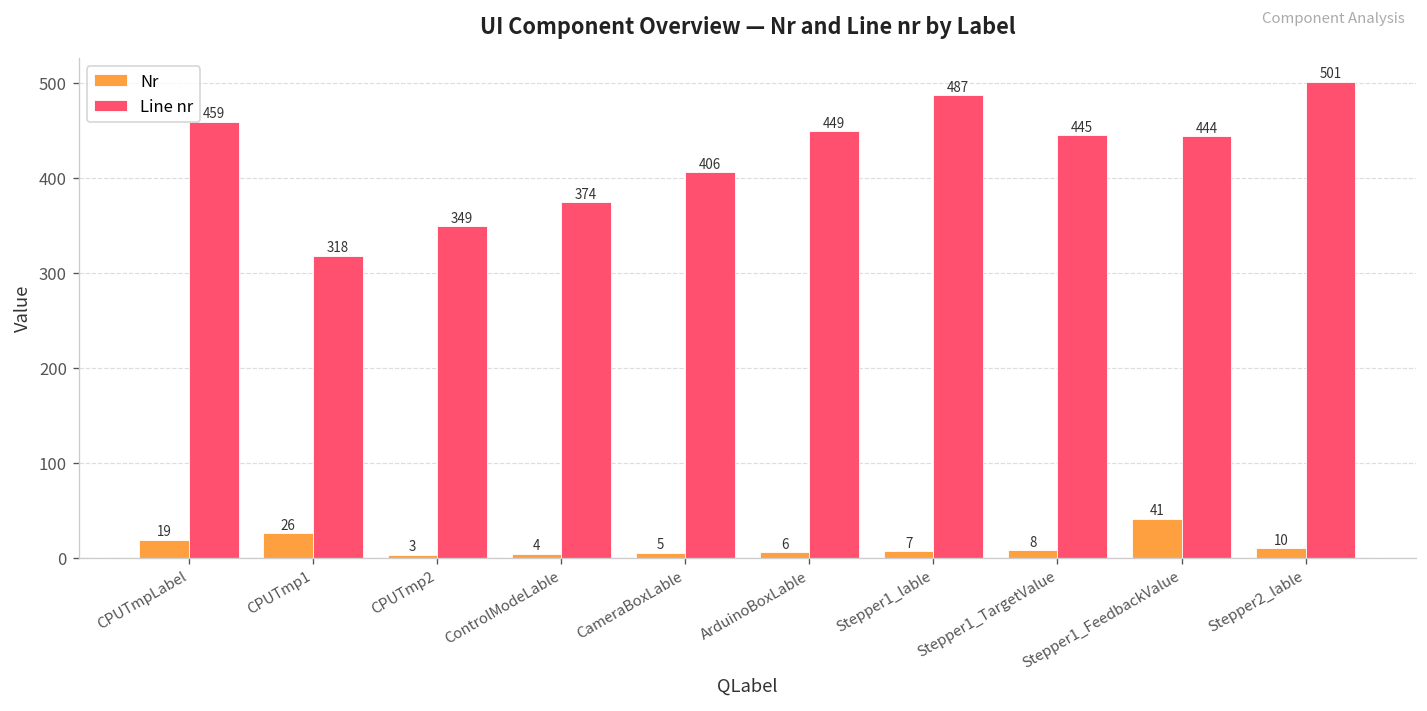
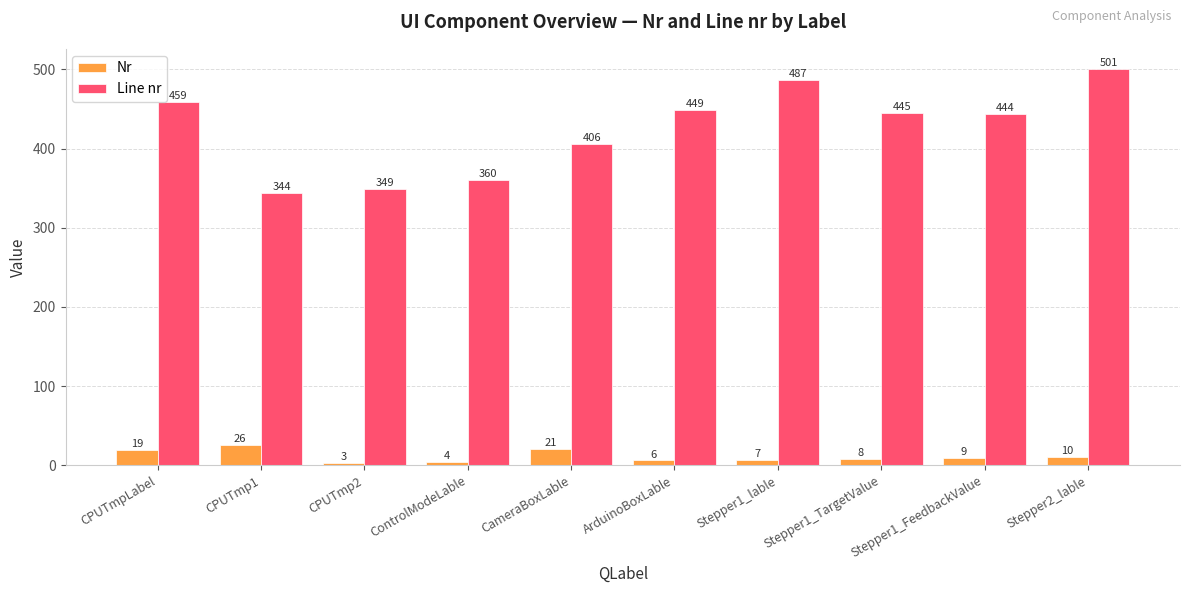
Line nr, CPUTmp1: 318 -> 344
Line nr, ControlModeLable: 374 -> 360
Nr, CameraBoxLable: 5 -> 21
Nr, Stepper1_FeedbackValue: 41 -> 9
